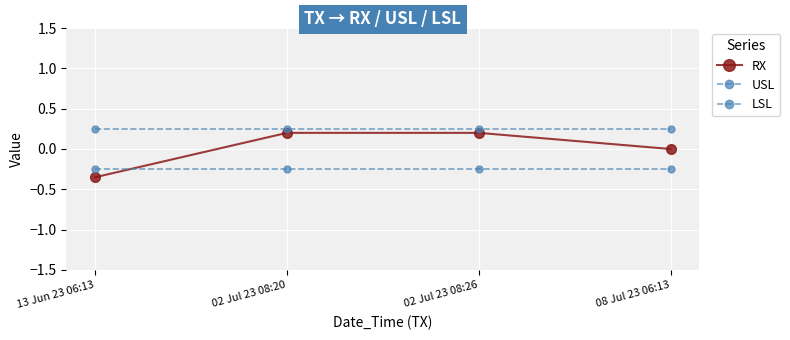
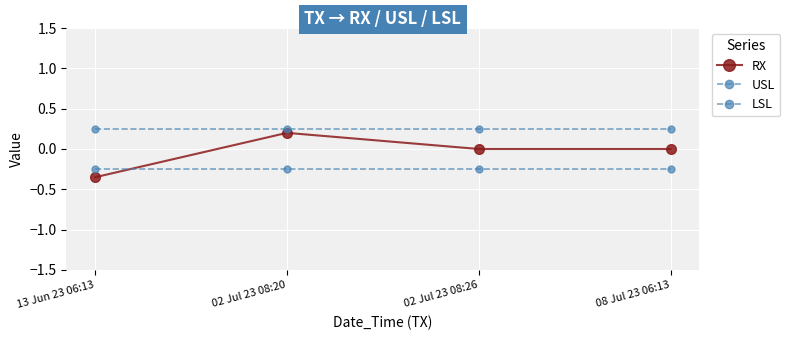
RX, 02 Jul 23 08:26: 0.2 -> 0.0
